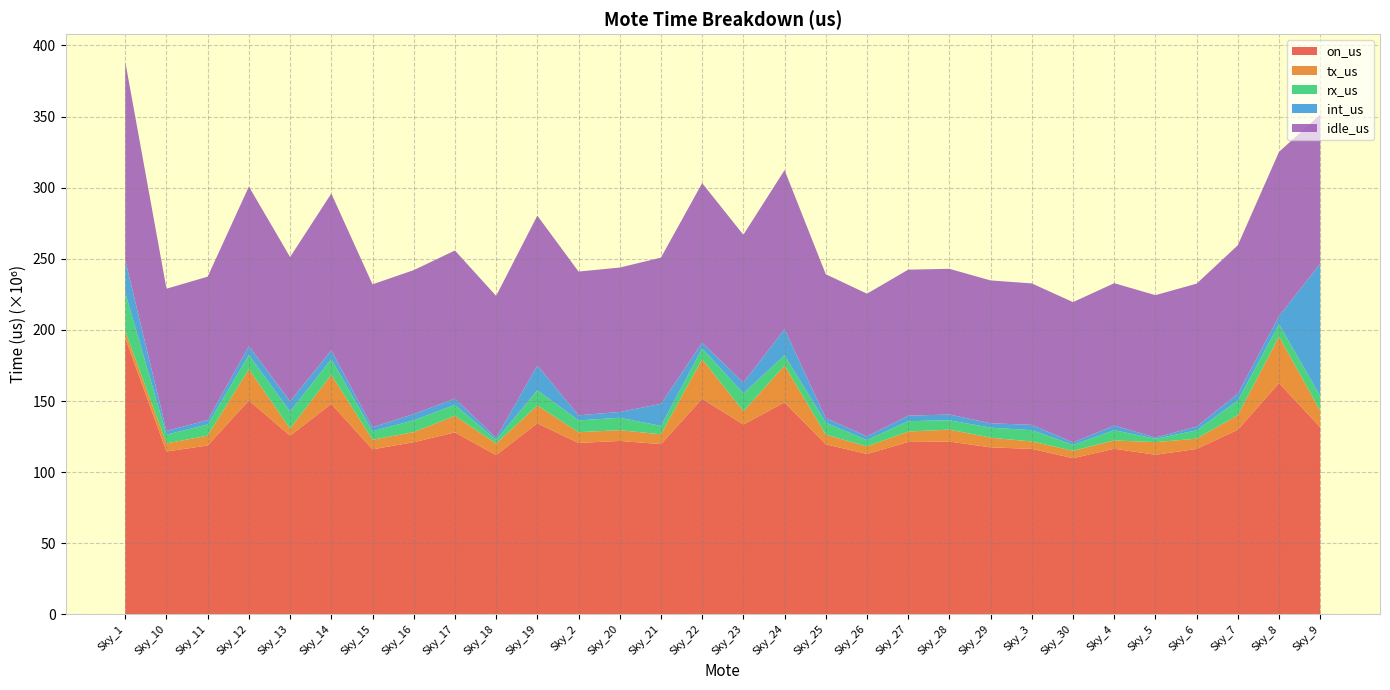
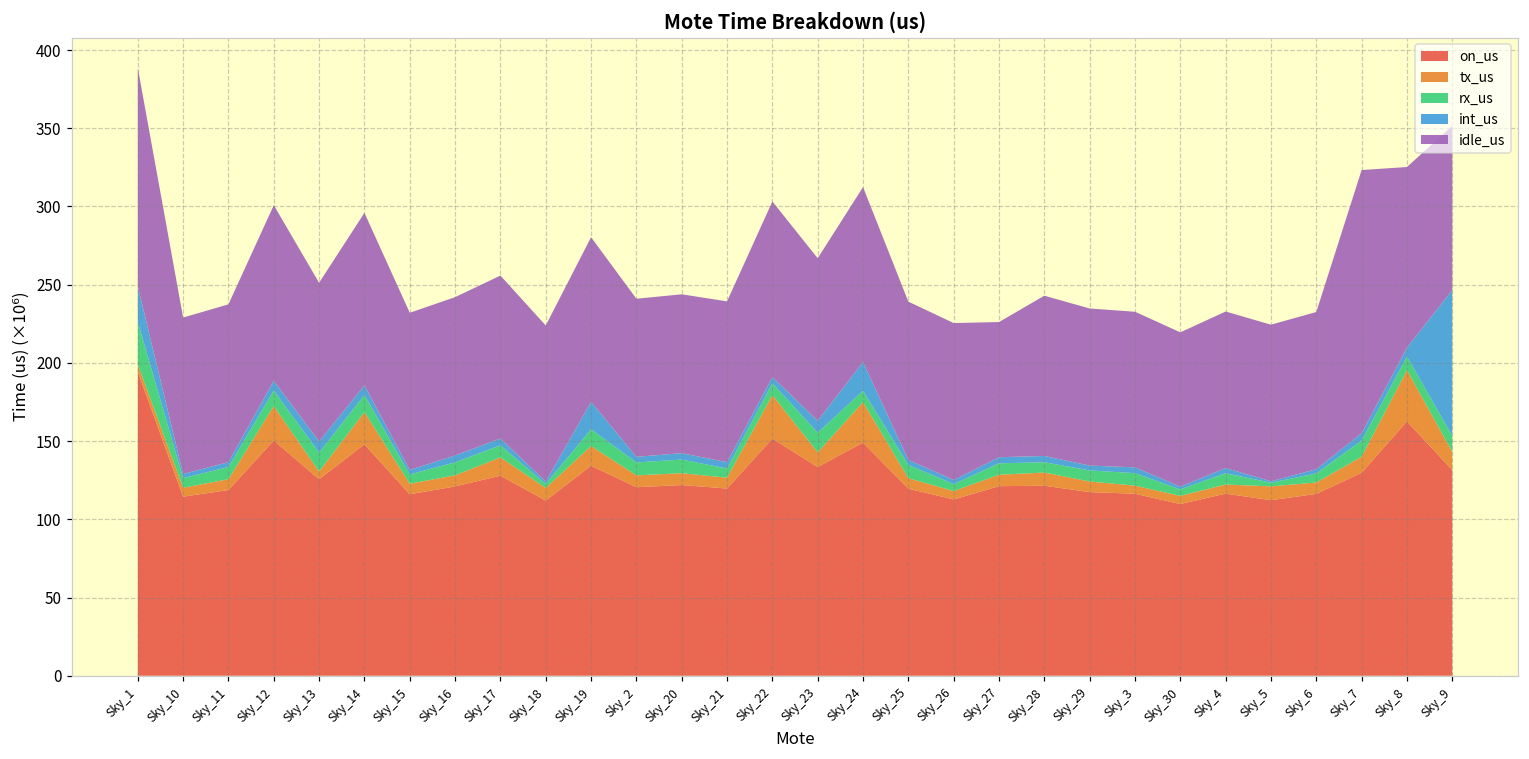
int_us, Sky_21: 15 -> 4
idle_us, Sky_27: 103 -> 86
idle_us, Sky_7: 104 -> 168
